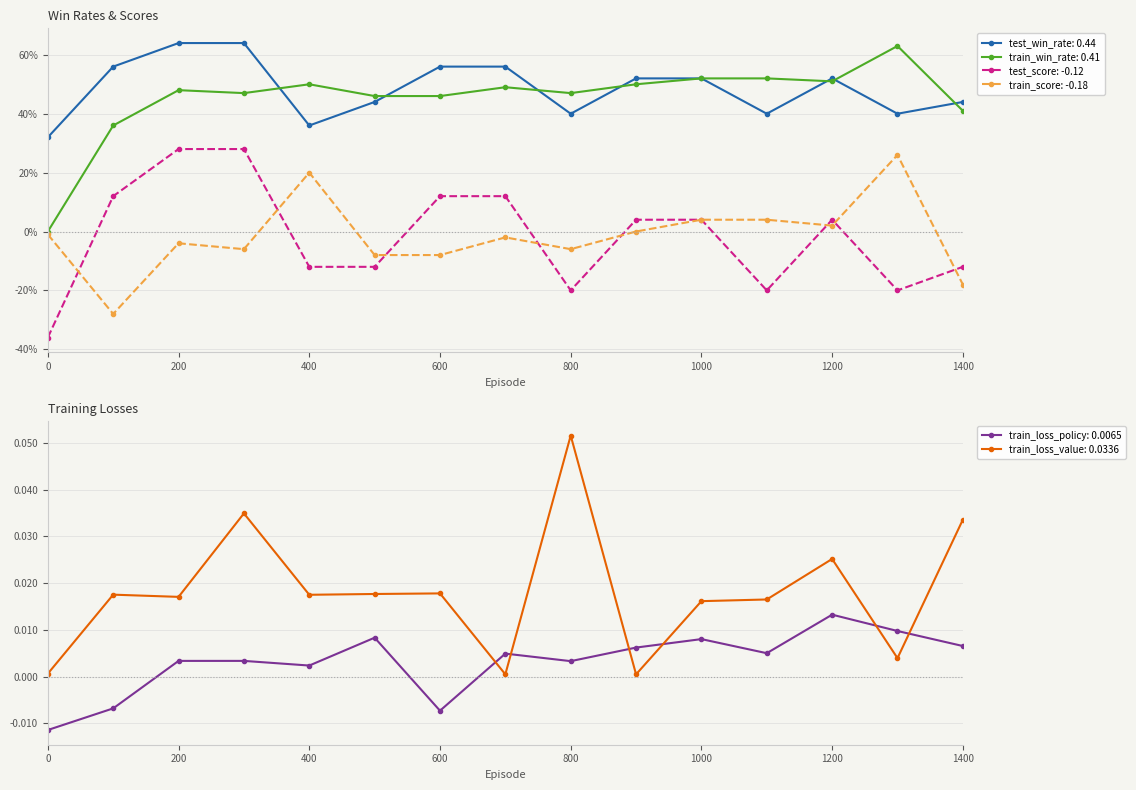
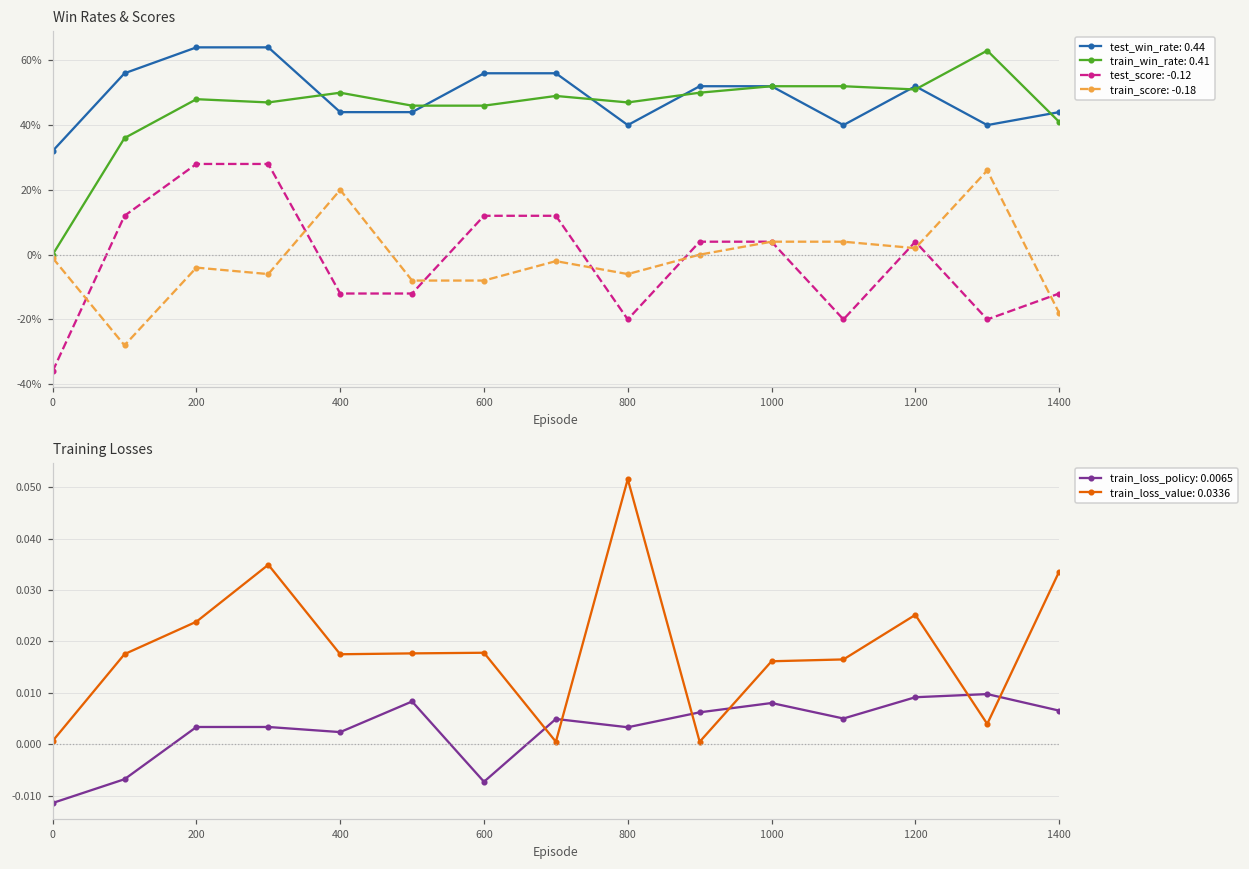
Win Rates & Scores, test_win_rate: 0.44, 400: 36% -> 44%
Training Losses, train_loss_value: 0.0336, 200: 0.017 -> 0.024
Training Losses, train_loss_policy: 0.0065, 1200: 0.013 -> 0.009
